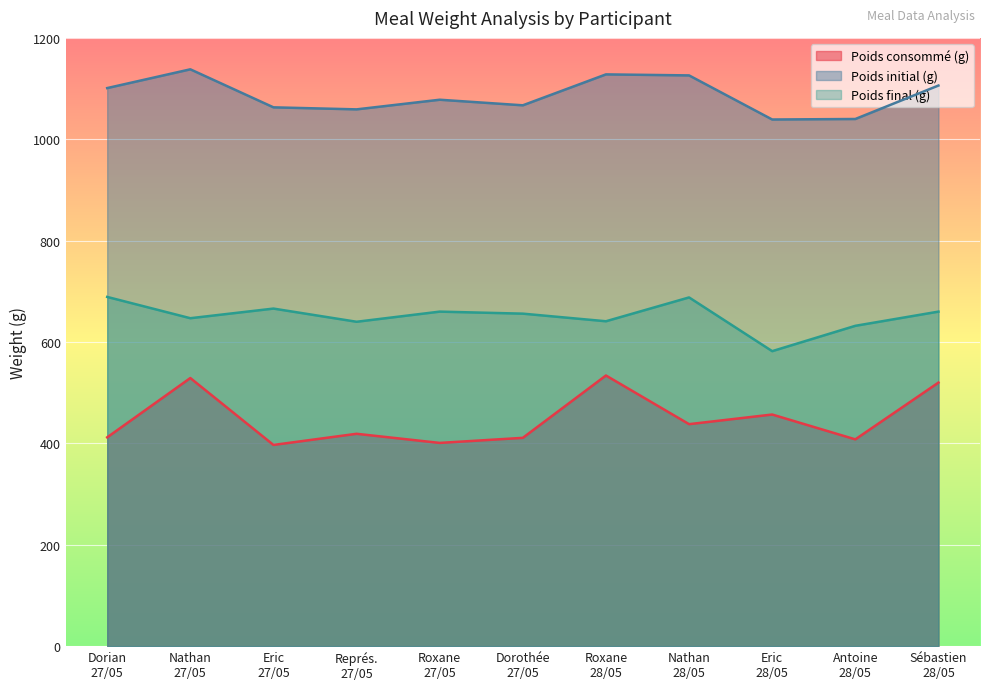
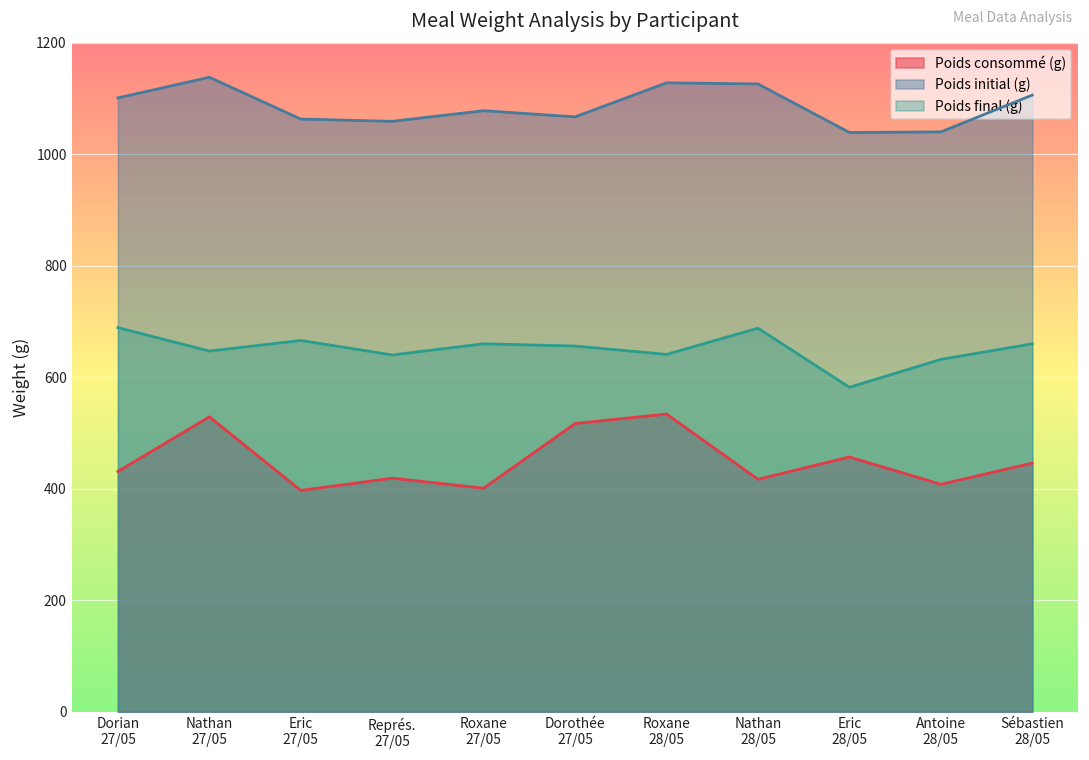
Poids consommé (g), Dorian 27/05: 410 -> 430
Poids consommé (g), Dorothée 27/05: 410 -> 520
Poids consommé (g), Nathan 28/05: 440 -> 420
Poids consommé (g), Sébastien 28/05: 520 -> 450
